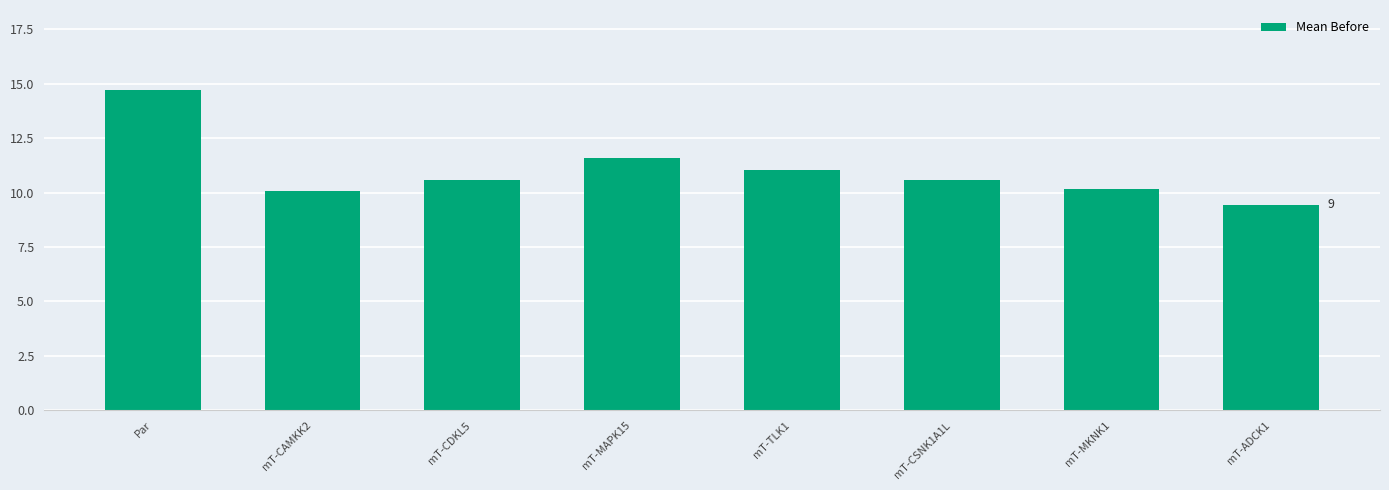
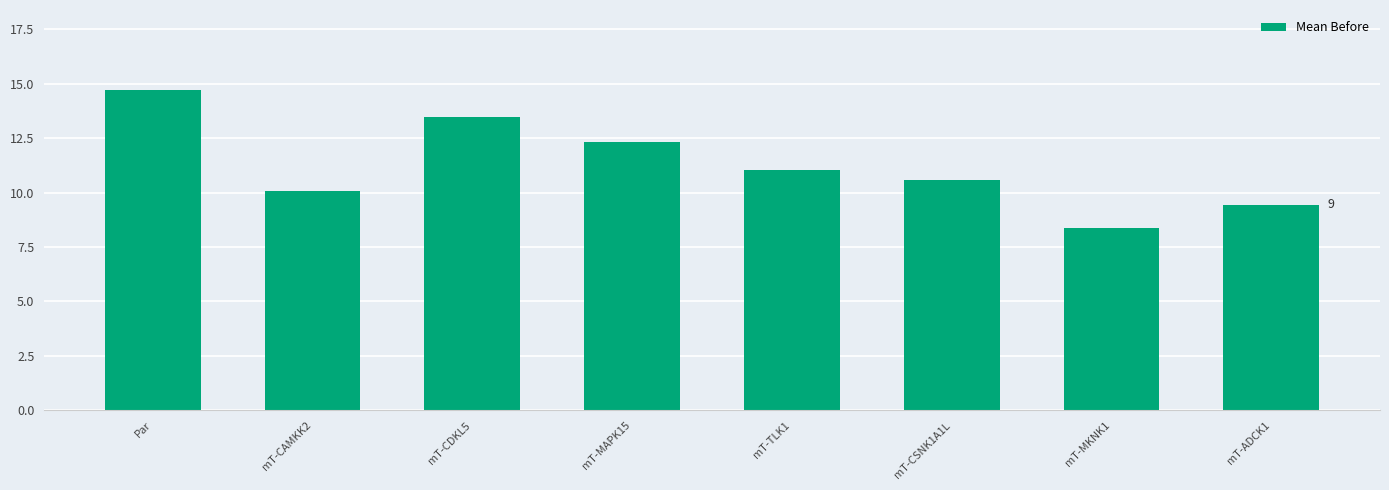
mT-CDKL5: 10.6 -> 13.5
mT-MAPK15: 11.6 -> 12.3
mT-MKNK1: 10.2 -> 8.4
